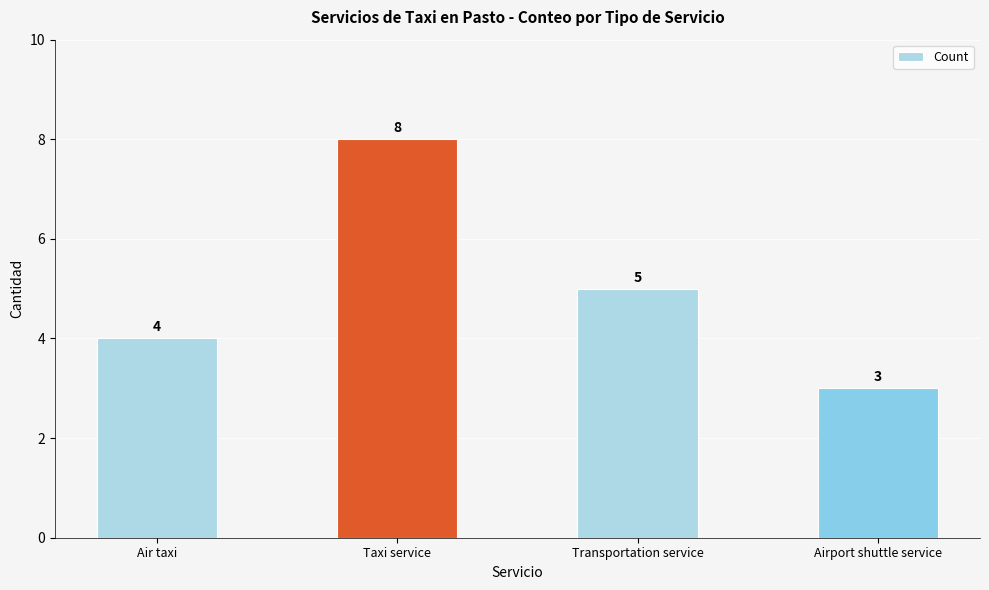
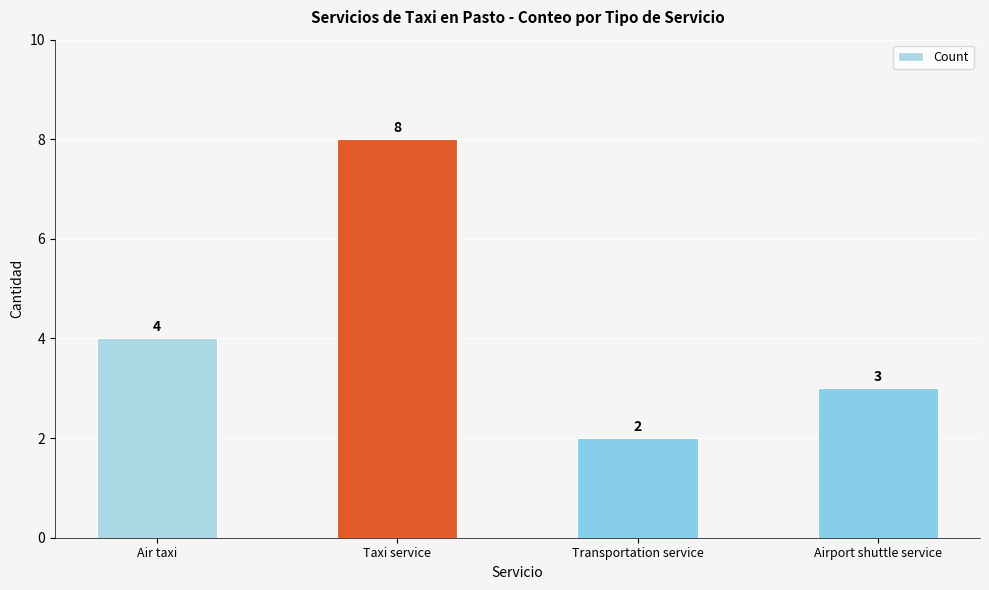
Transportation service: 5 -> 2
